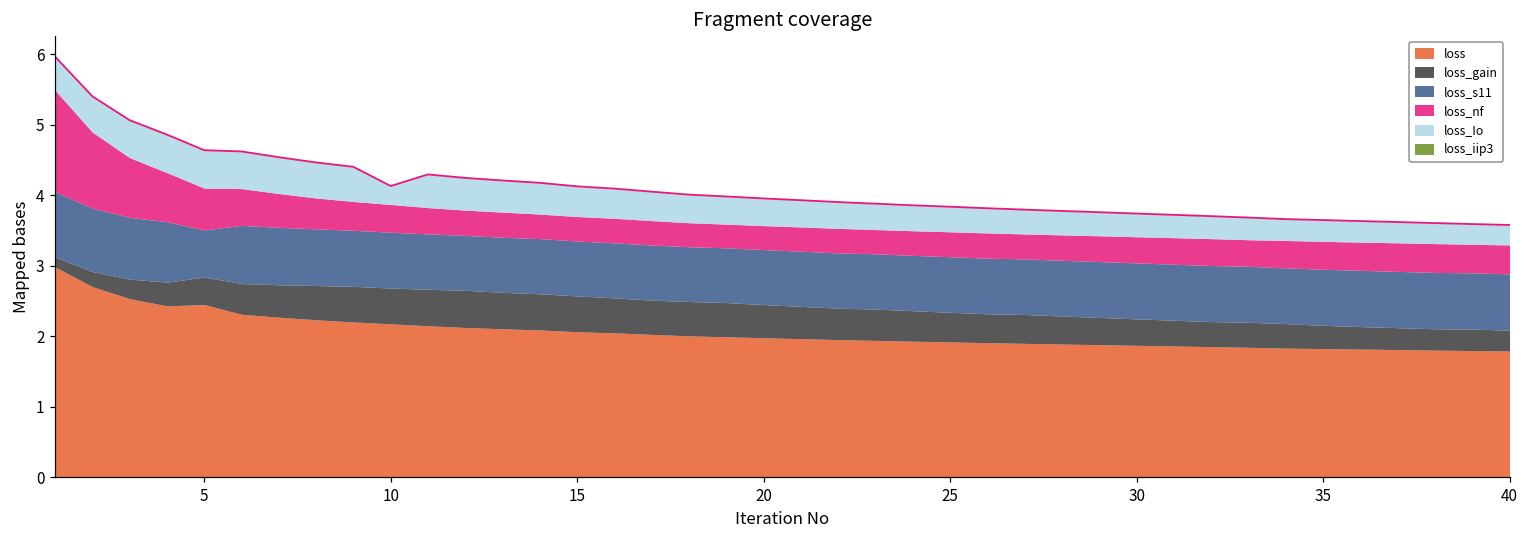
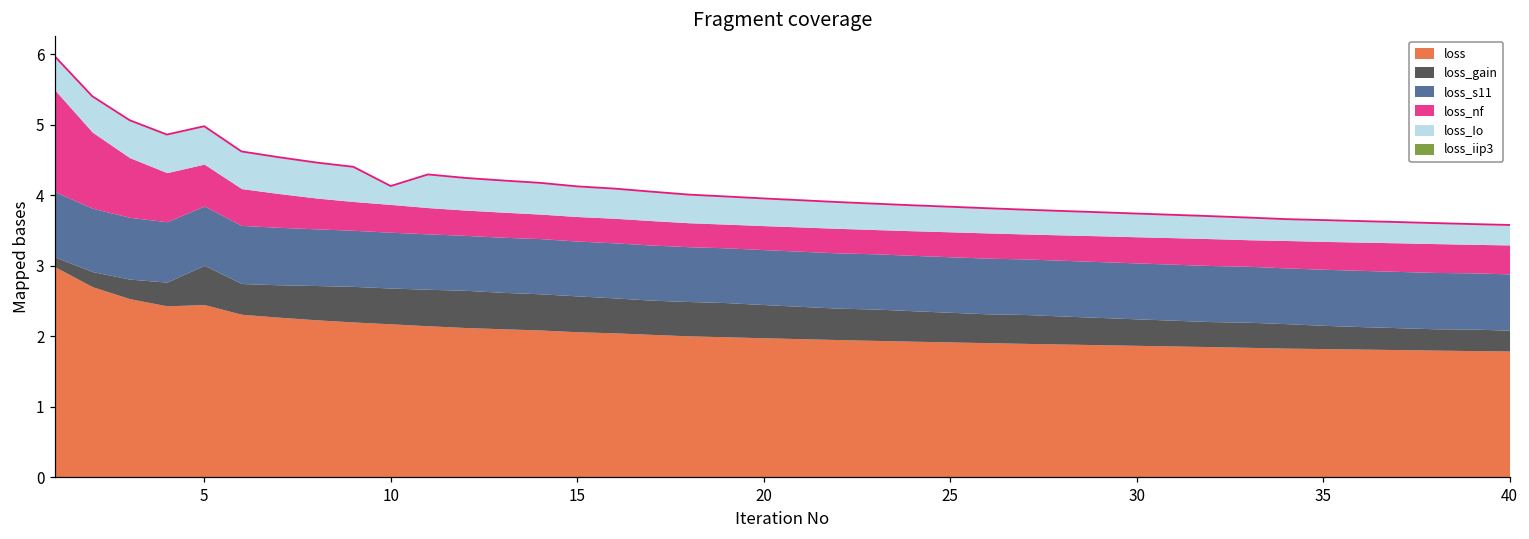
loss_gain, 5: 0.4 -> 0.6
loss_s11, 5: 0.7 -> 0.8
